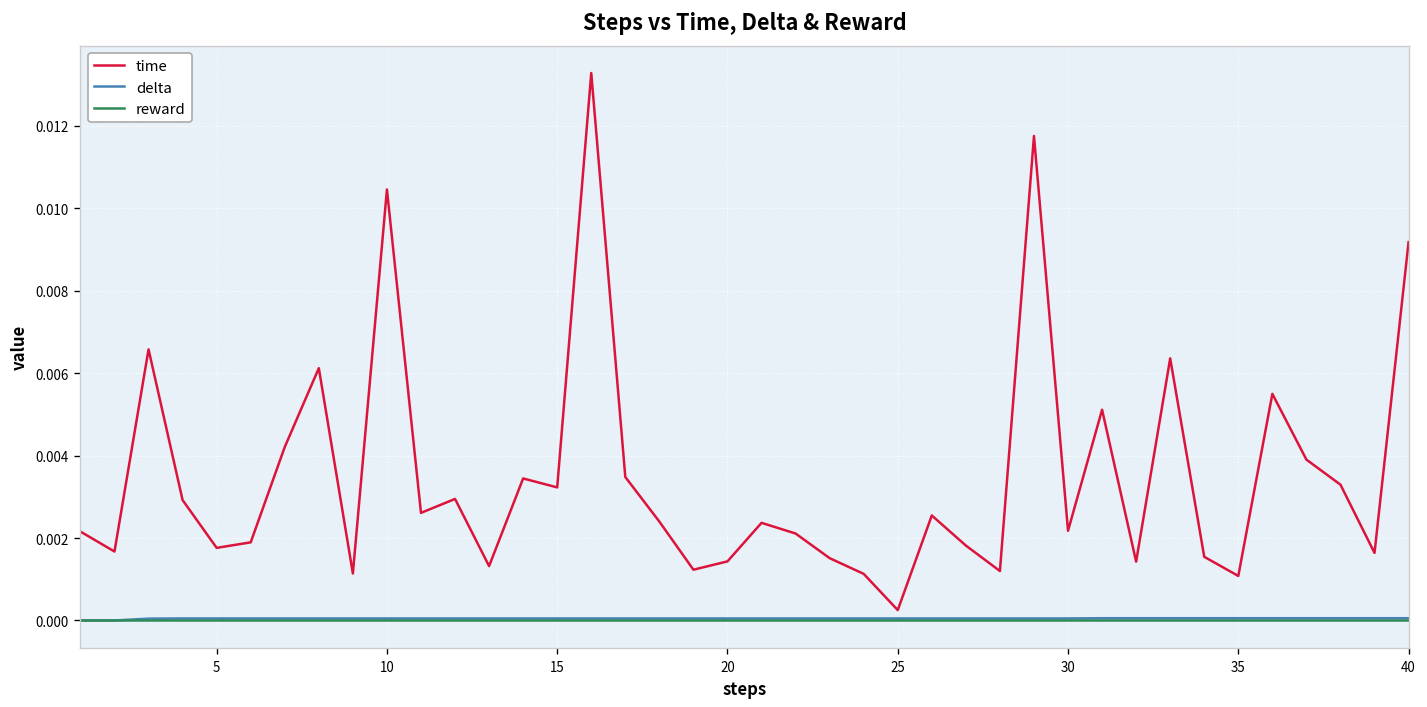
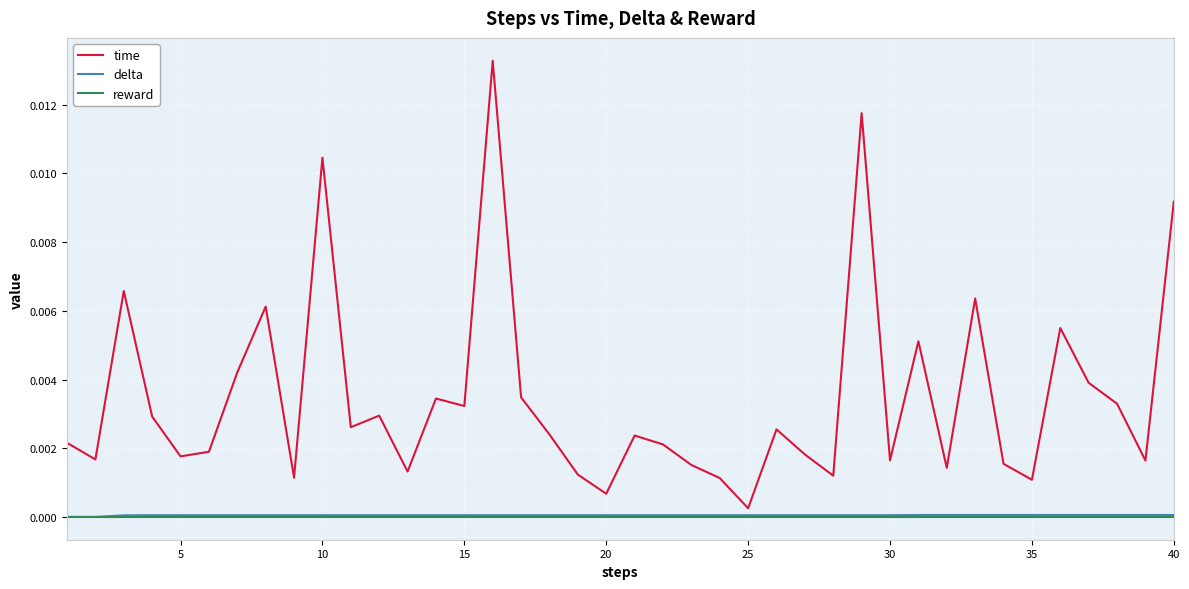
time, 20: 0.0014 -> 0.0007
time, 30: 0.0022 -> 0.0016
